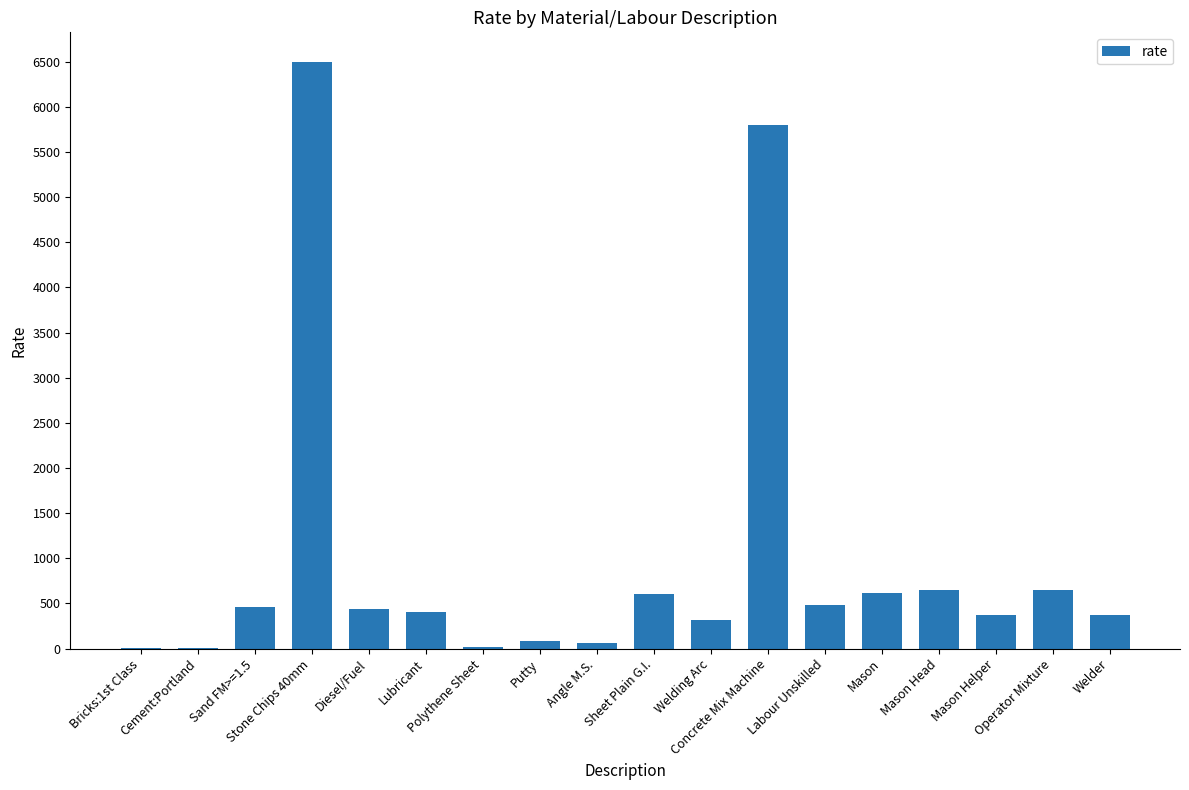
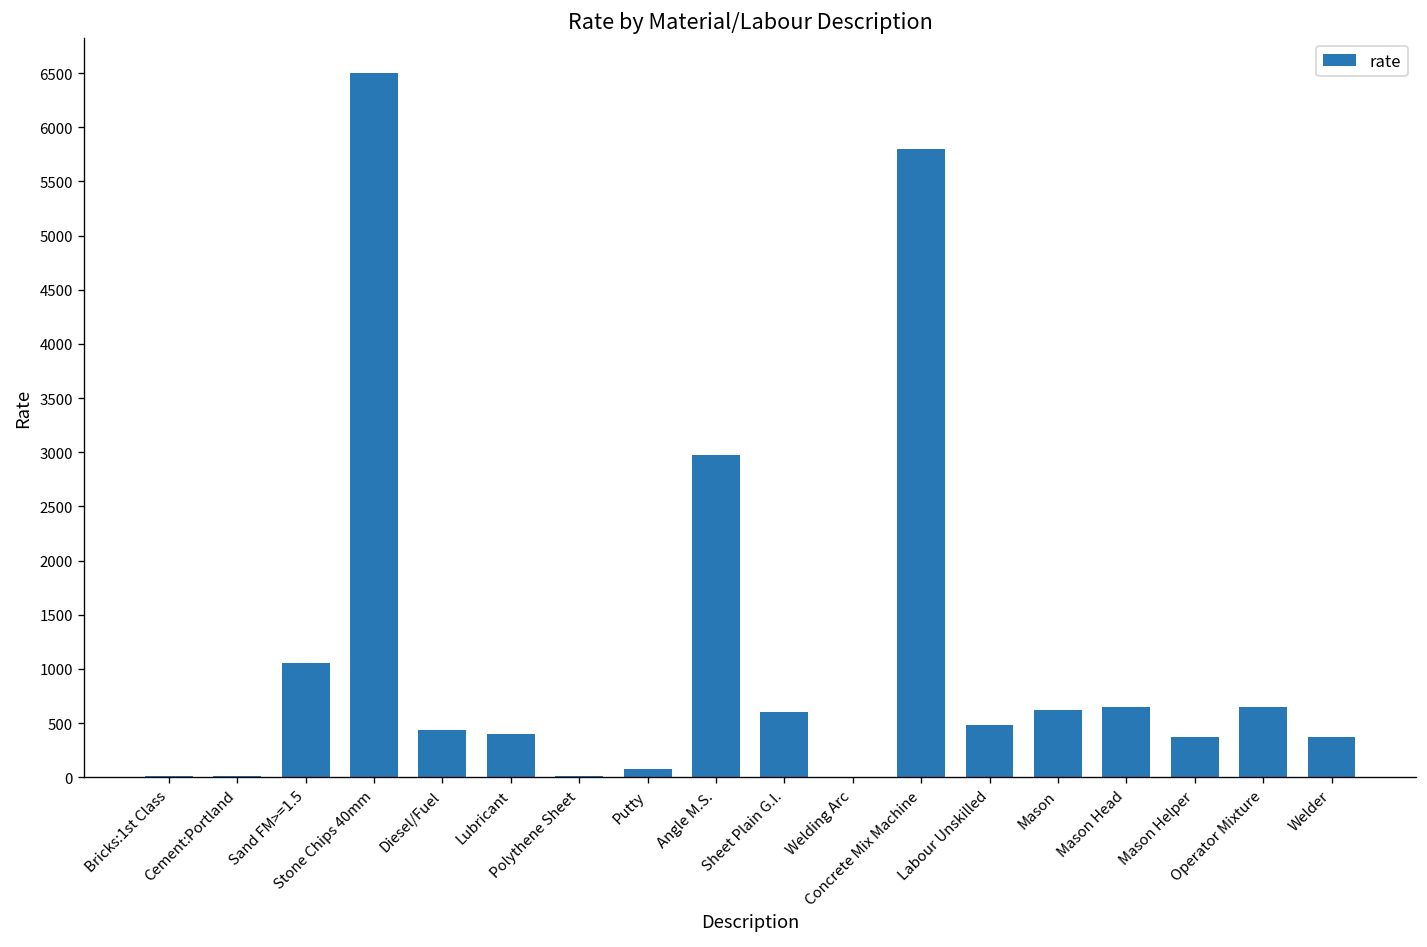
Sand FM>=1.5: 500 -> 1100
Angle M.S.: 100 -> 3000
Welding Arc: 300 -> 0
